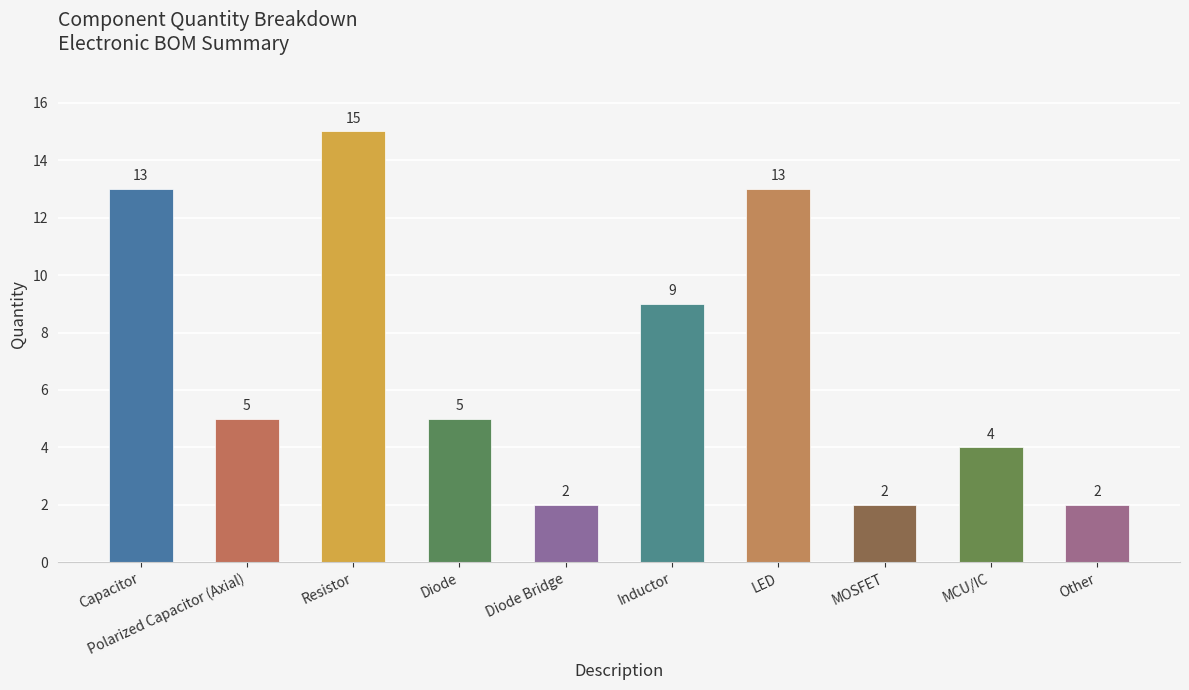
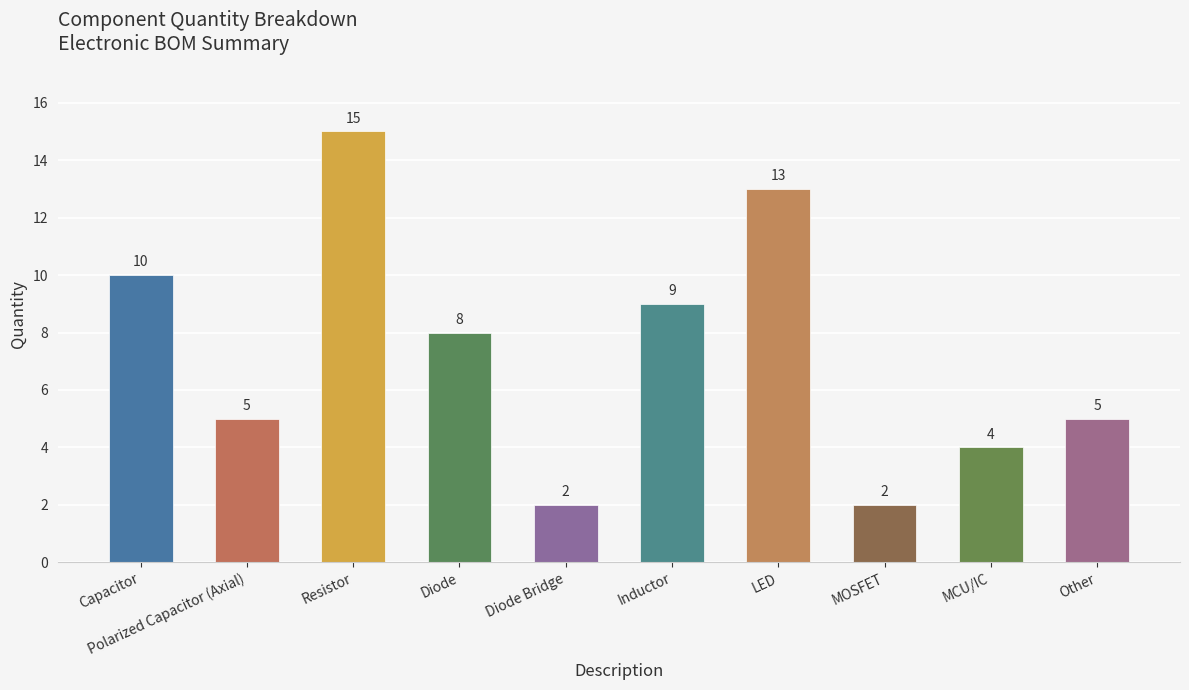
Capacitor: 13 -> 10
Diode: 5 -> 8
Other: 2 -> 5
